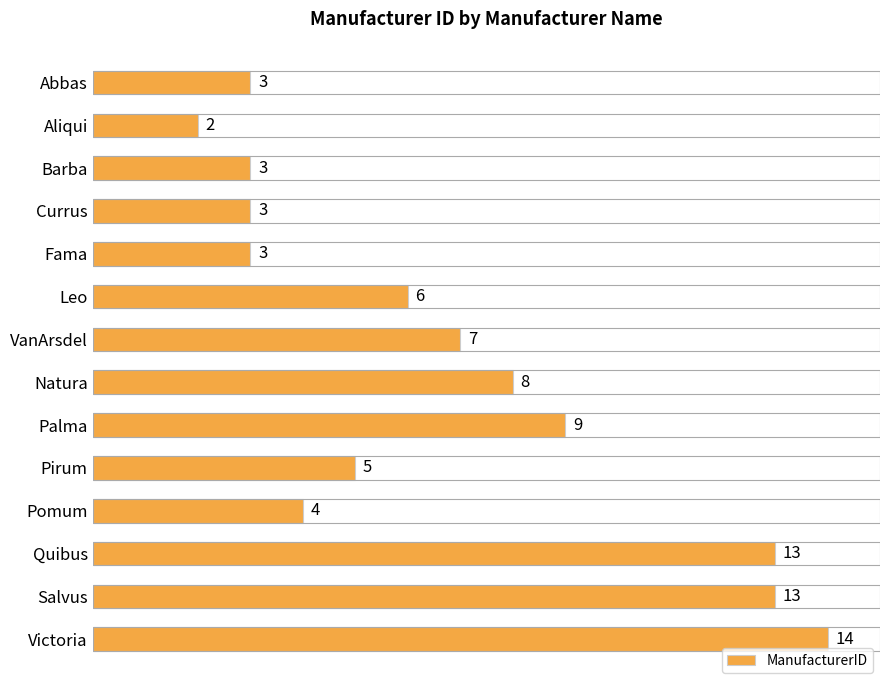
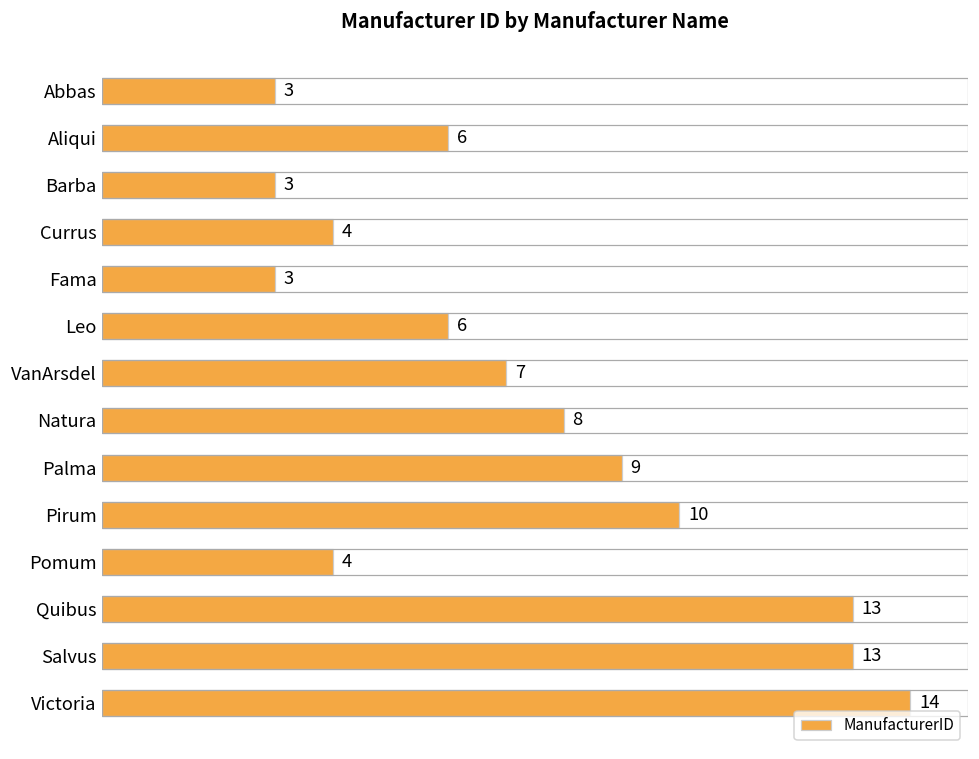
Aliqui: 2 -> 6
Currus: 3 -> 4
Pirum: 5 -> 10
